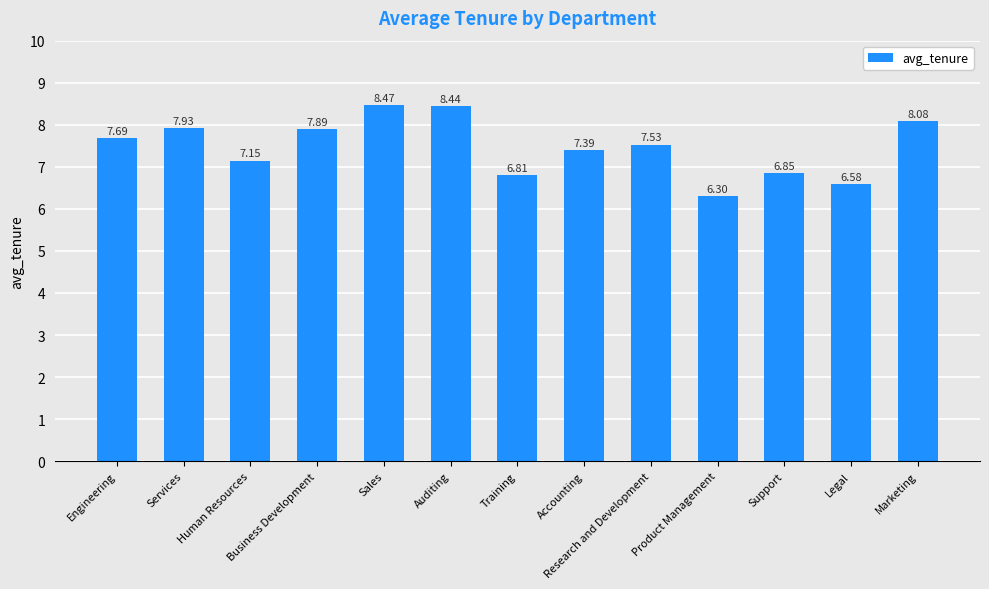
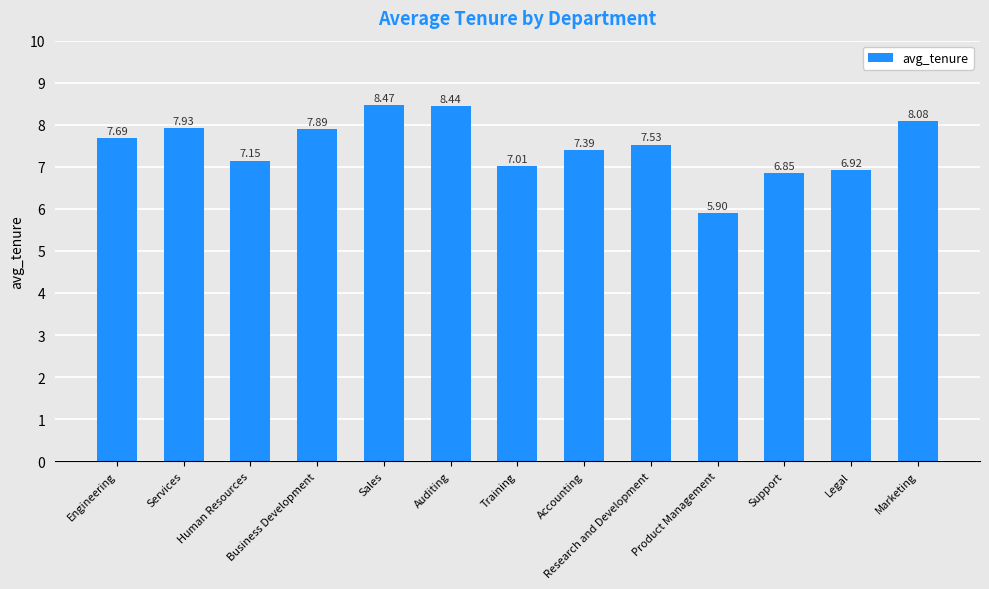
Training: 6.81 -> 7.01
Product Management: 6.30 -> 5.90
Legal: 6.58 -> 6.92
